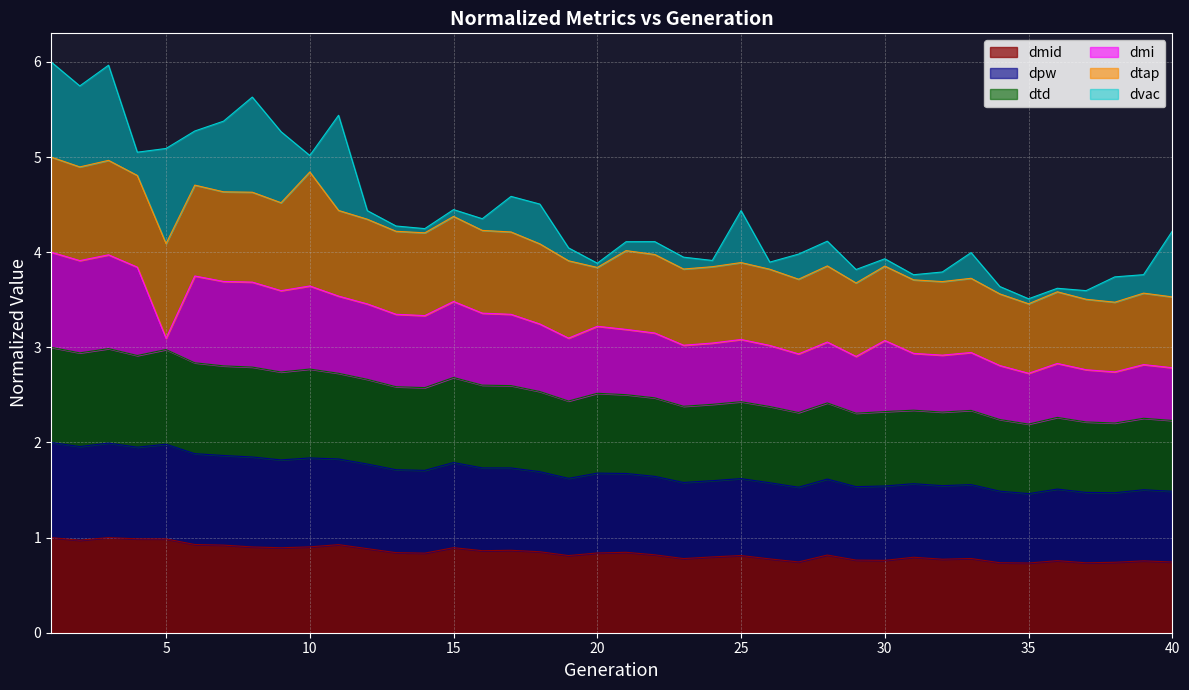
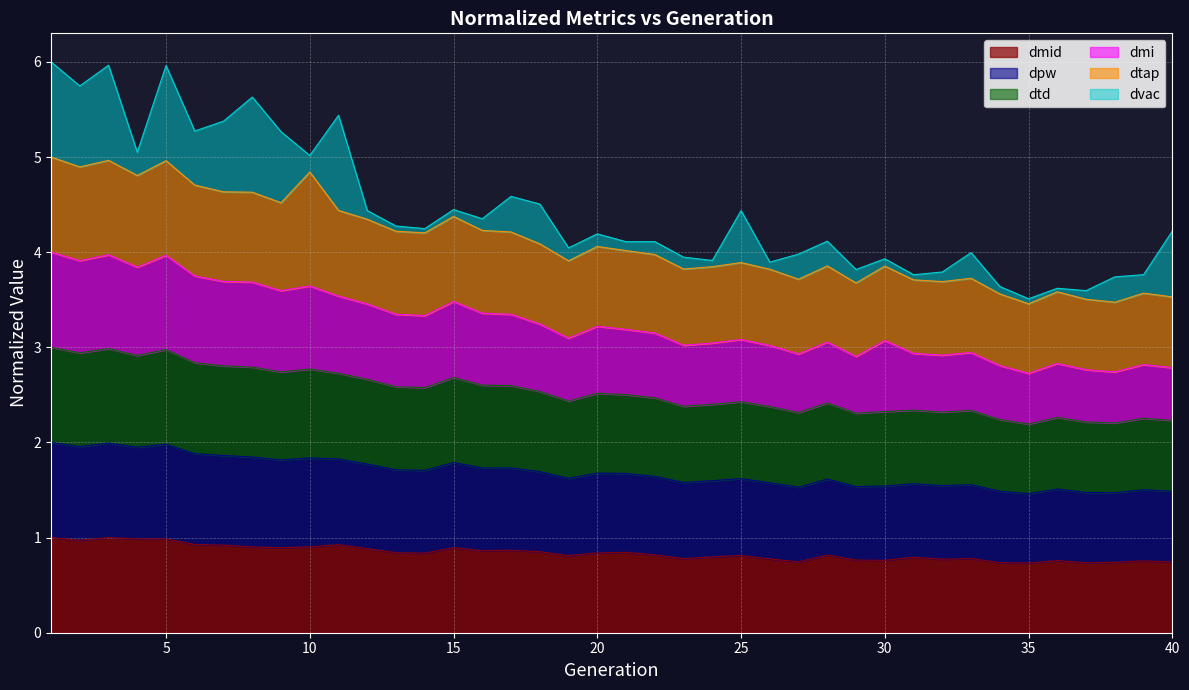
dmi, 5: 0.1 -> 1.0
dtap, 20: 0.6 -> 0.8
dvac, 20: 0.0 -> 0.1
